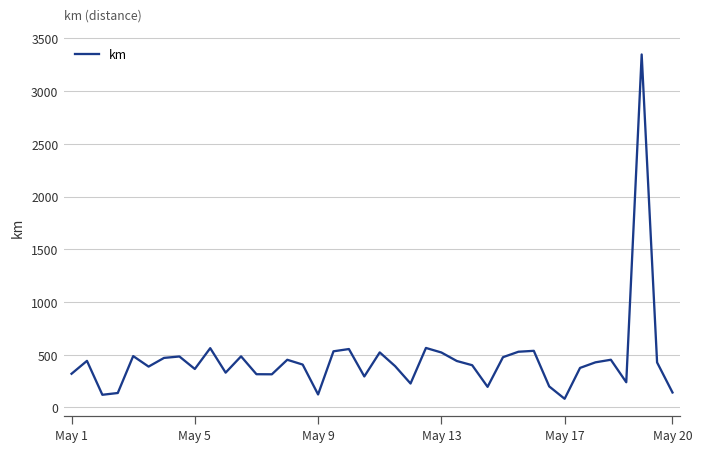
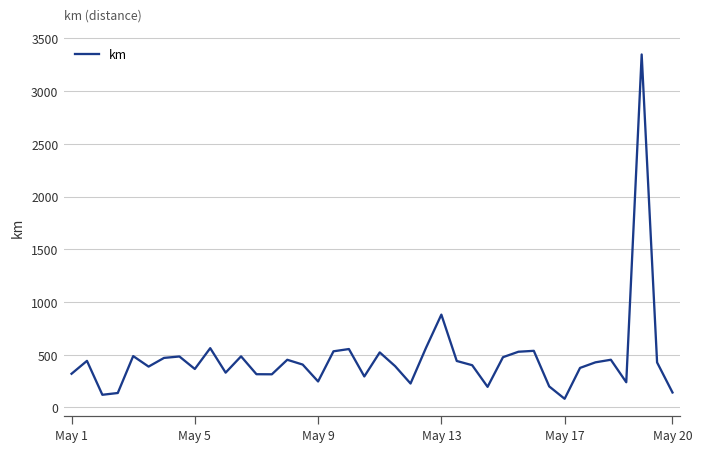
May 9: 100 -> 200
May 13: 500 -> 900
